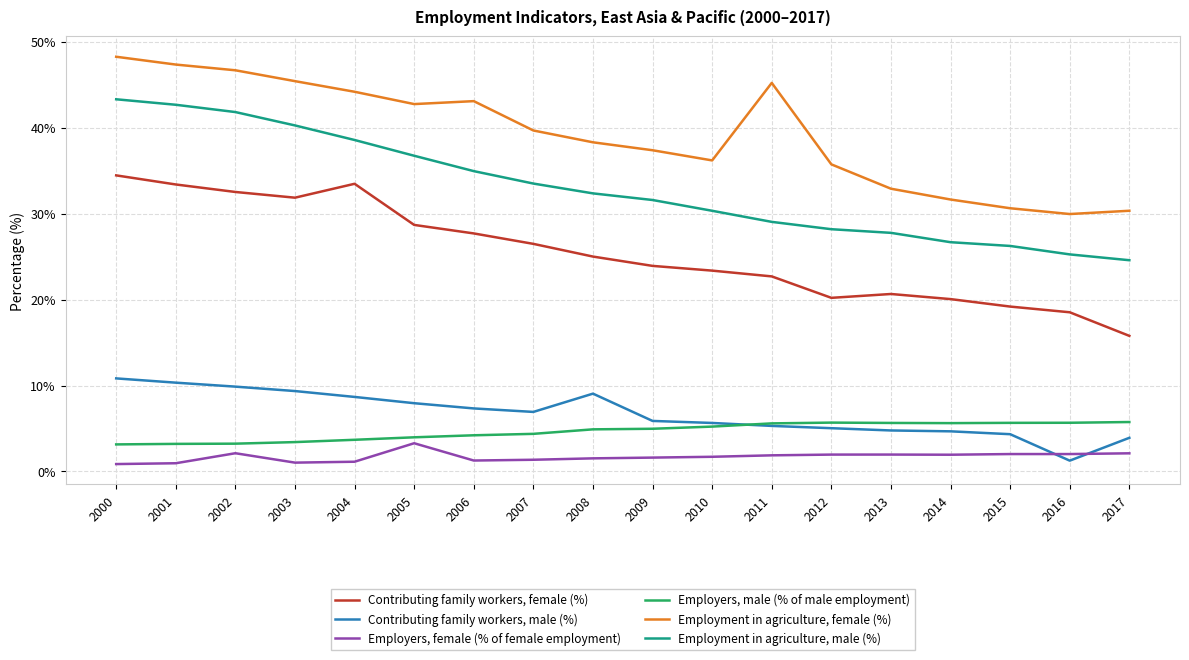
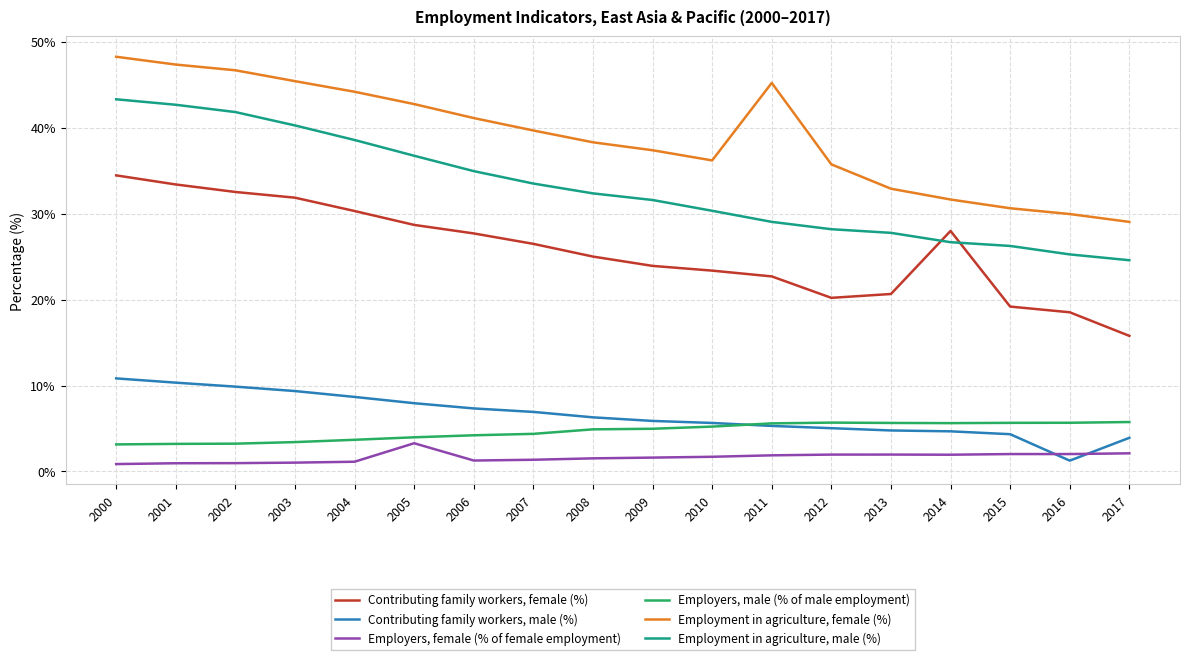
Employers, female (% of female employment), 2002: 2% -> 1%
Contributing family workers, female (%), 2004: 33% -> 30%
Employment in agriculture, female (%), 2006: 43% -> 41%
Contributing family workers, male (%), 2008: 9% -> 6%
Contributing family workers, female (%), 2014: 20% -> 28%
Employment in agriculture, female (%), 2017: 30% -> 29%
